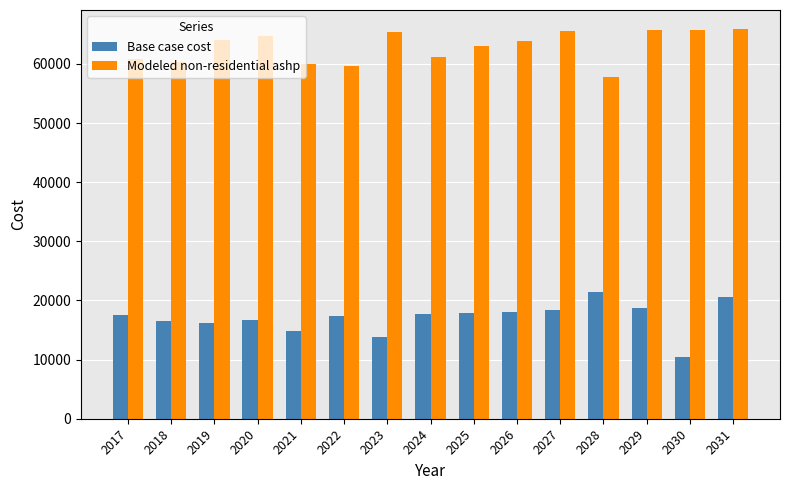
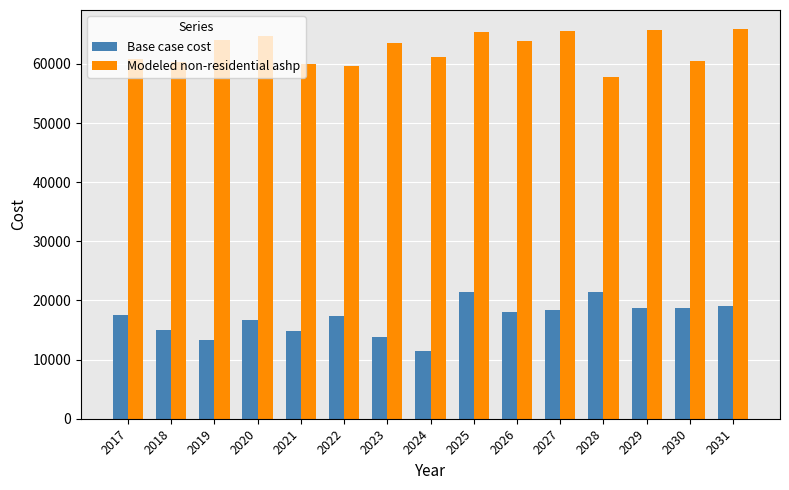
Base case cost, 2018: 16000 -> 15000
Base case cost, 2019: 16000 -> 13000
Modeled non-residential ashp, 2023: 65000 -> 64000
Base case cost, 2024: 18000 -> 11000
Base case cost, 2025: 18000 -> 21000
Modeled non-residential ashp, 2025: 63000 -> 65000
Base case cost, 2030: 10000 -> 19000
Modeled non-residential ashp, 2030: 66000 -> 60000
Base case cost, 2031: 21000 -> 19000
